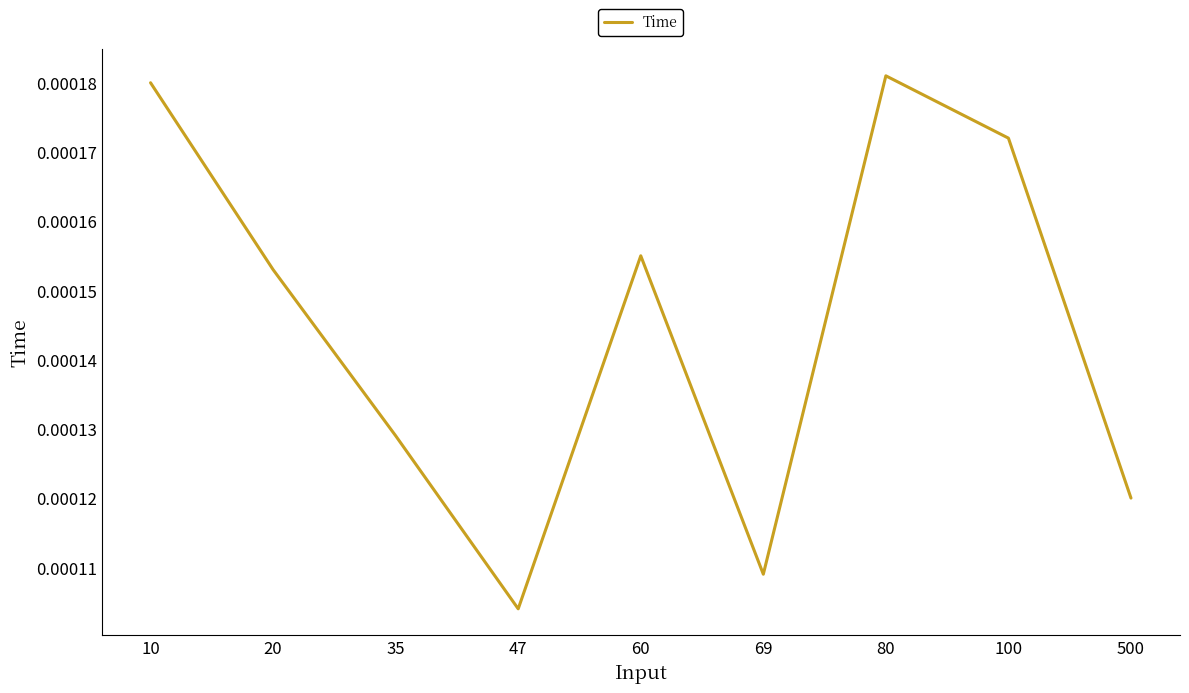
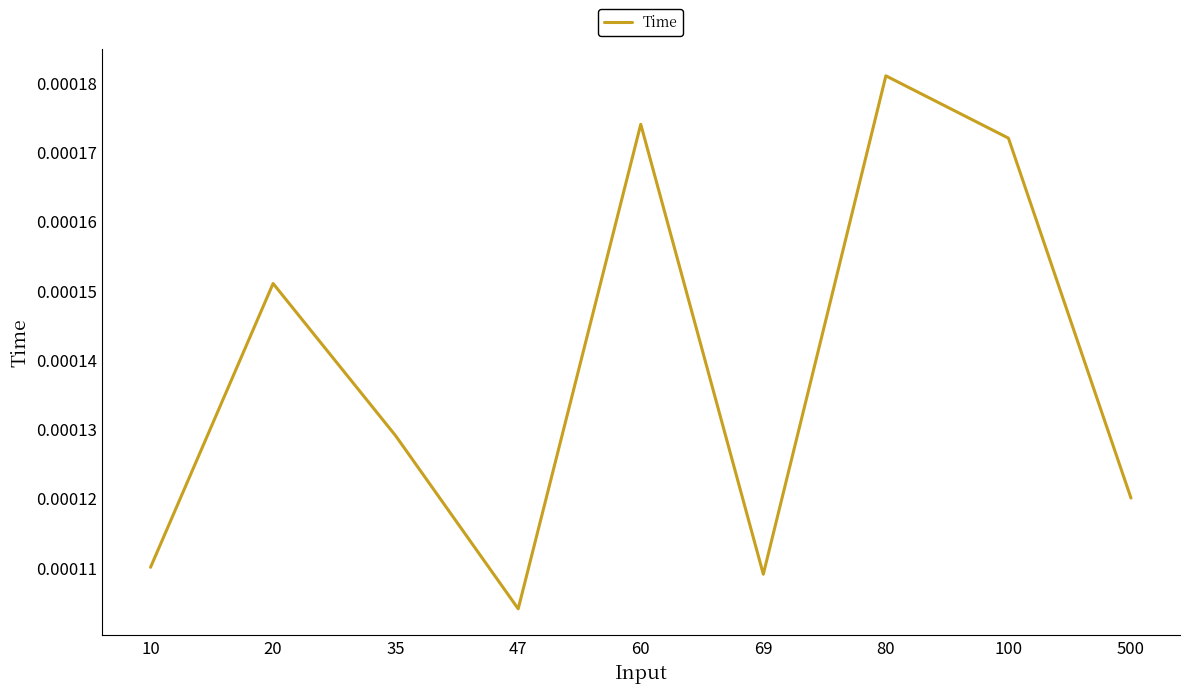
10: 0.00018 -> 0.00011
20: 0.000153 -> 0.000151
60: 0.000155 -> 0.000174
